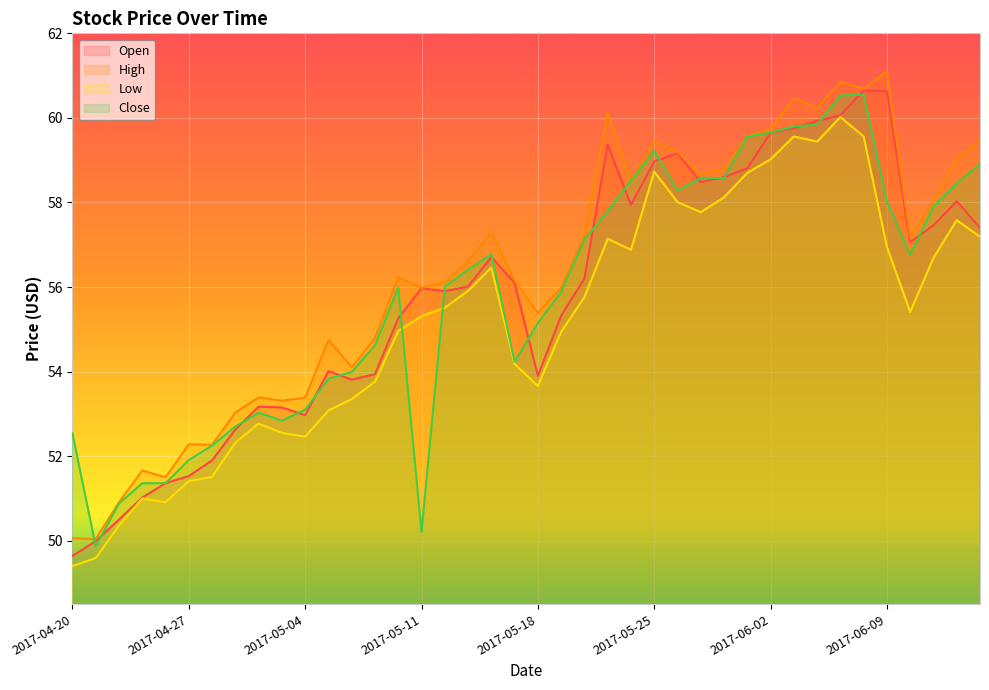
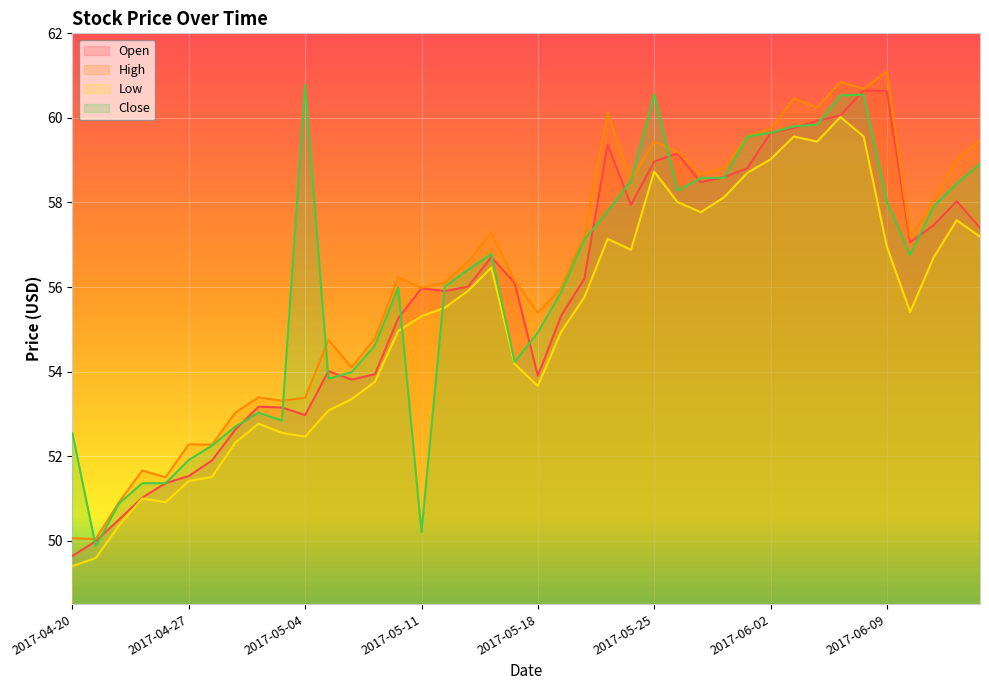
Close, 2017-05-04: 53.1 -> 60.8
Close, 2017-05-18: 55.2 -> 54.9
Close, 2017-05-25: 59.2 -> 60.6
